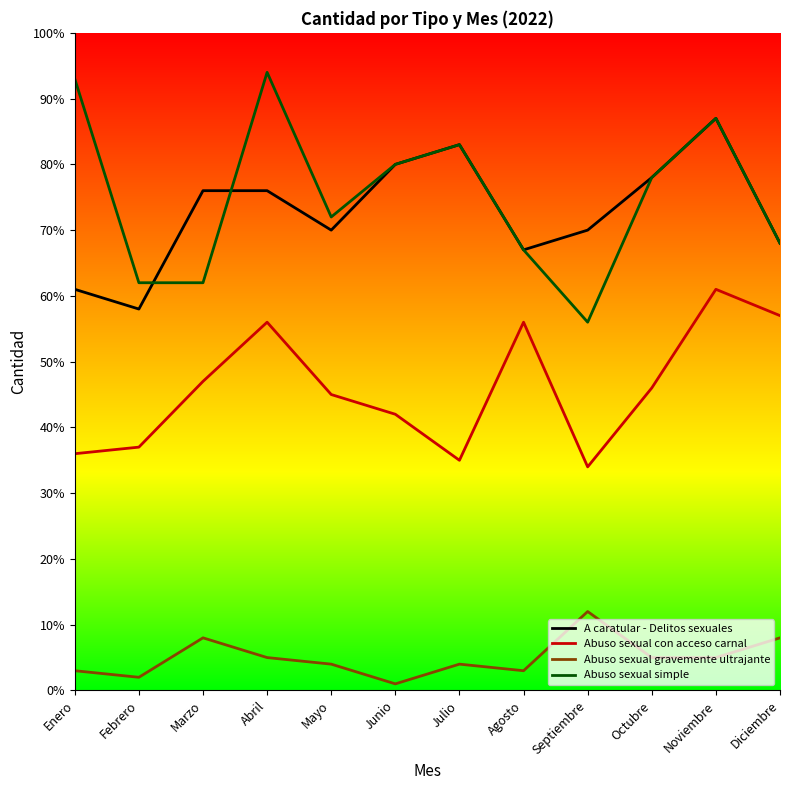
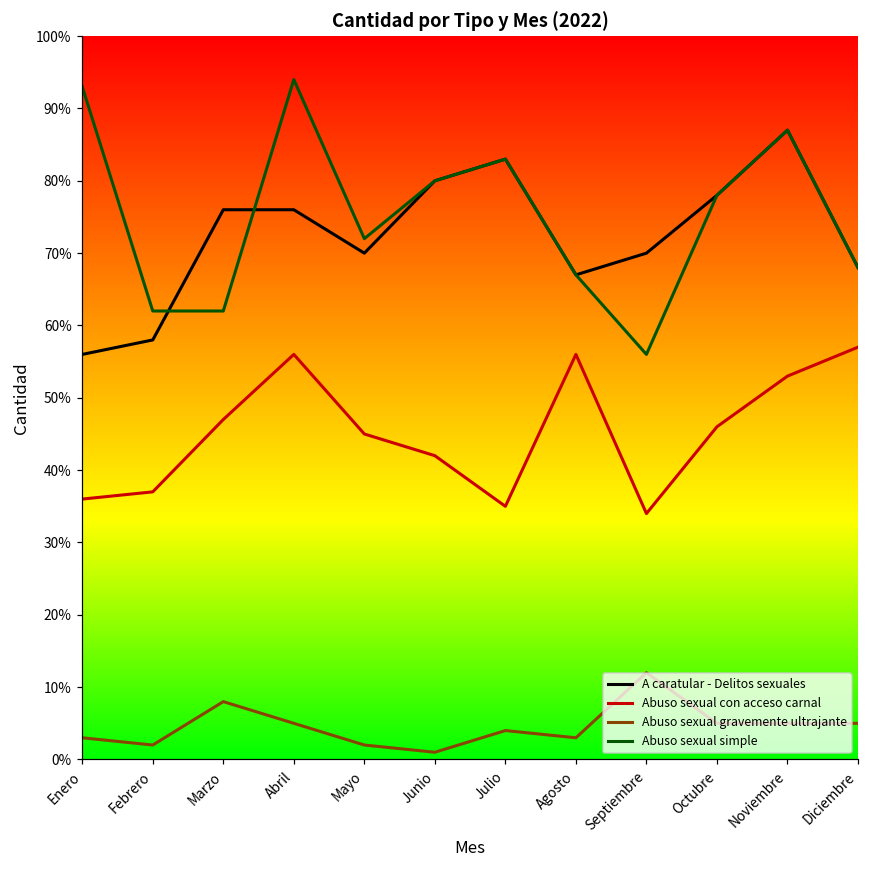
A caratular - Delitos sexuales, Enero: 61% -> 56%
Abuso sexual gravemente ultrajante, Mayo: 4% -> 2%
Abuso sexual con acceso carnal, Noviembre: 61% -> 53%
Abuso sexual gravemente ultrajante, Diciembre: 8% -> 5%
